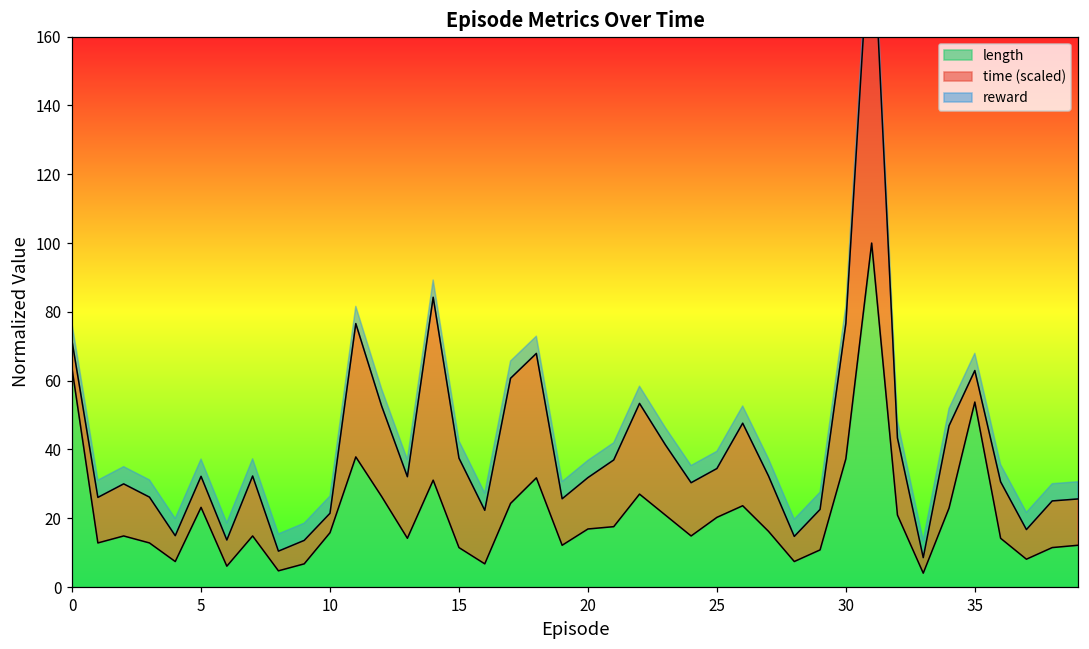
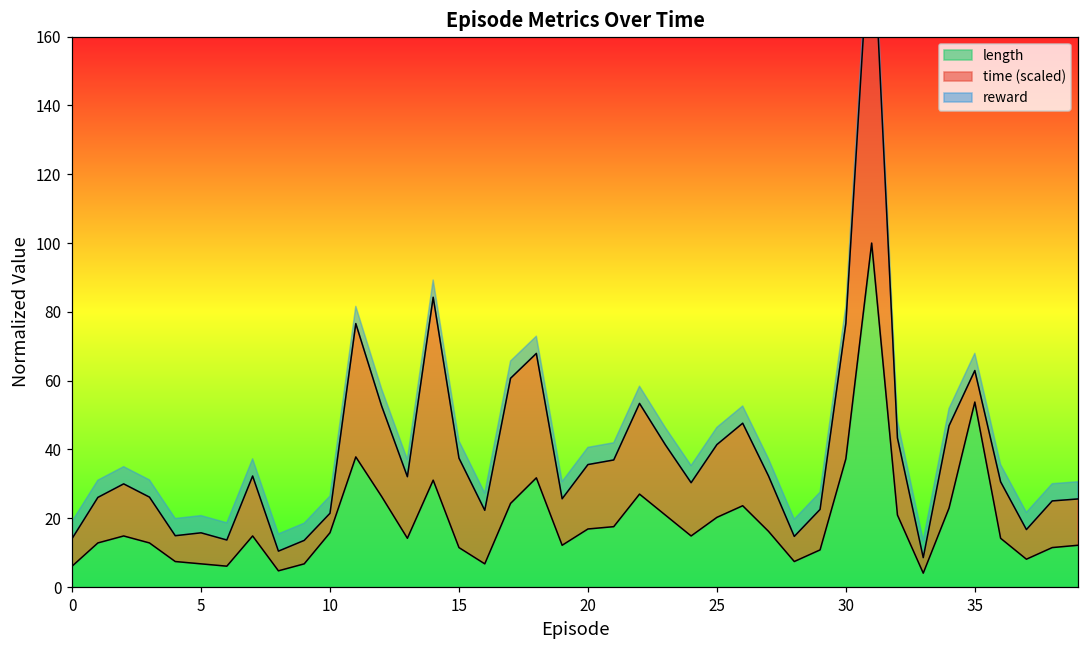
length, 0: 63 -> 6
length, 5: 23 -> 7
time (scaled), 20: 15 -> 19
time (scaled), 25: 14 -> 21
